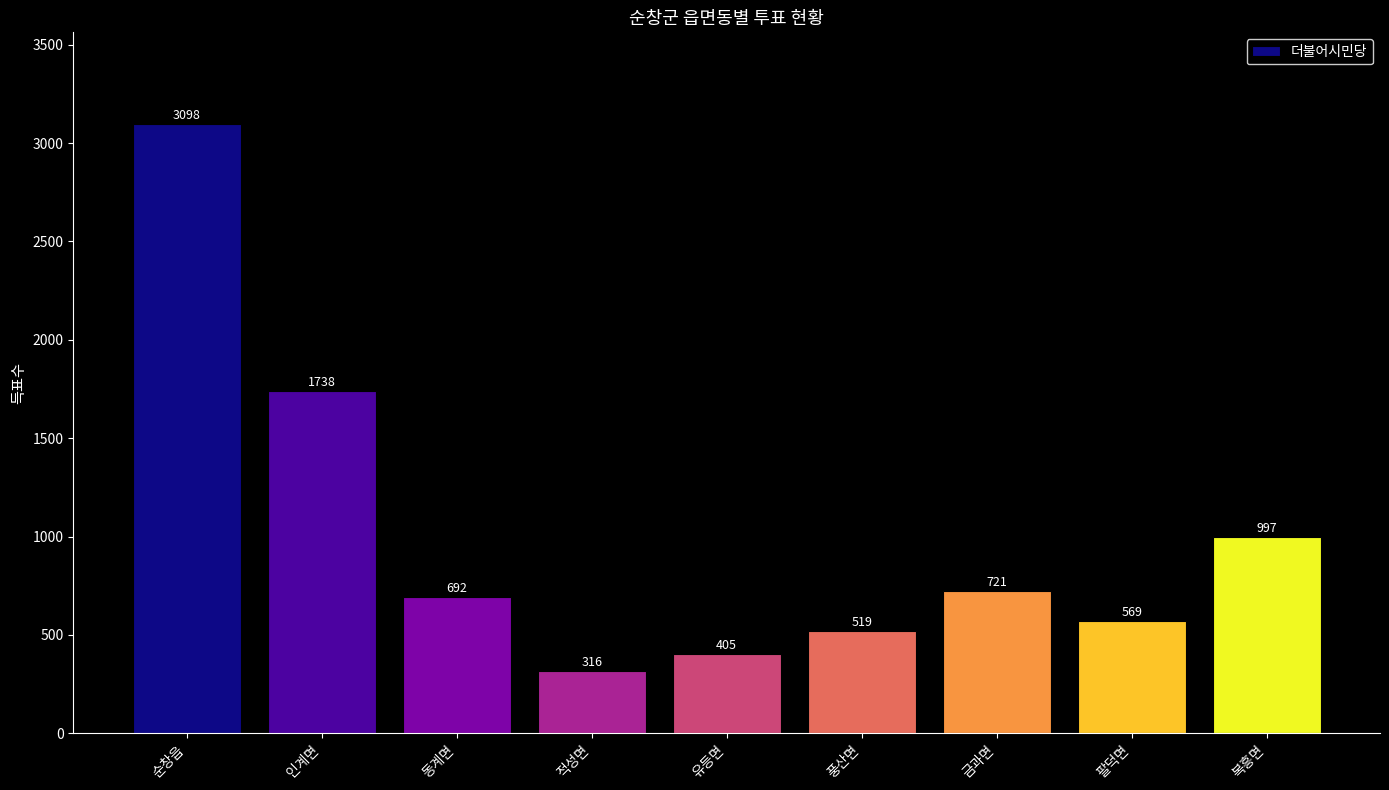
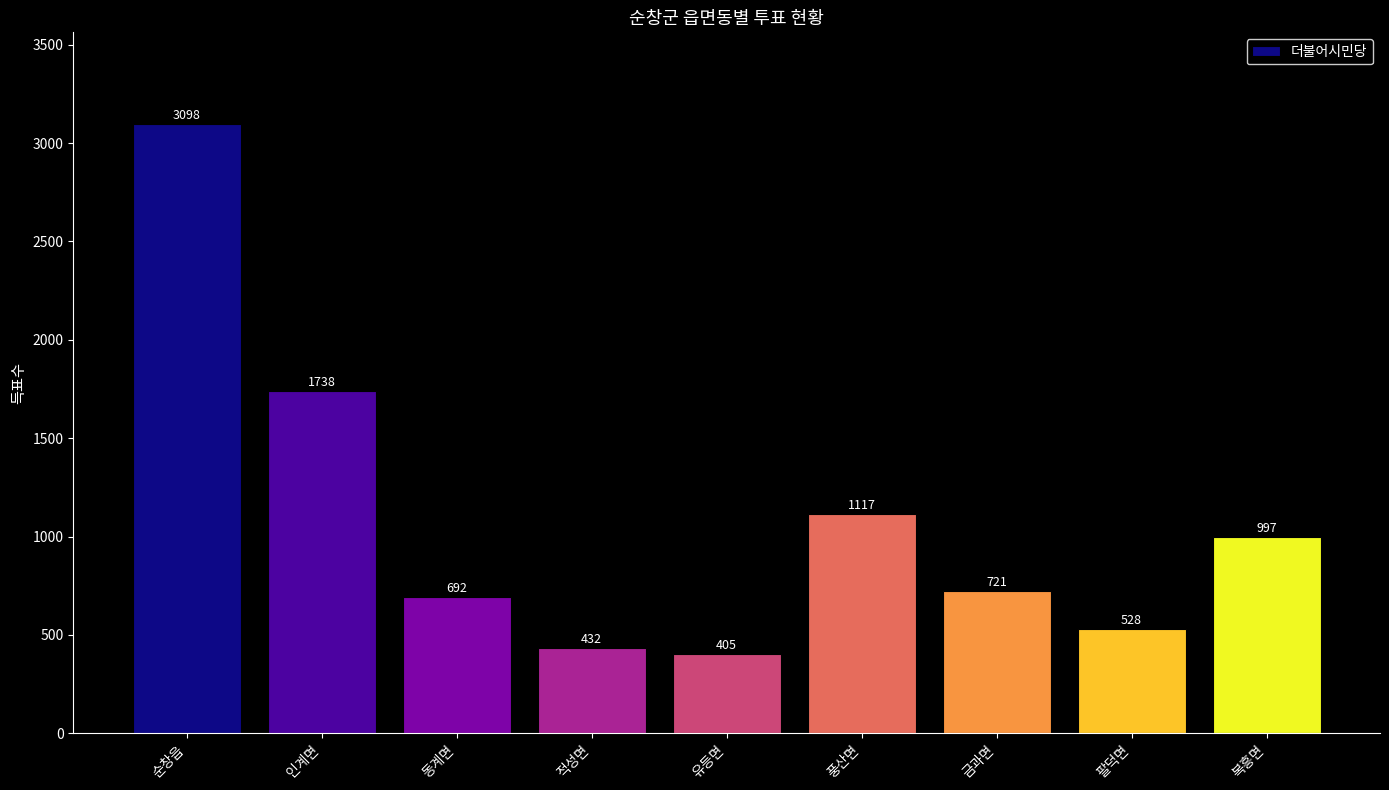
적성면: 316 -> 432
풍산면: 519 -> 1117
팔덕면: 569 -> 528
